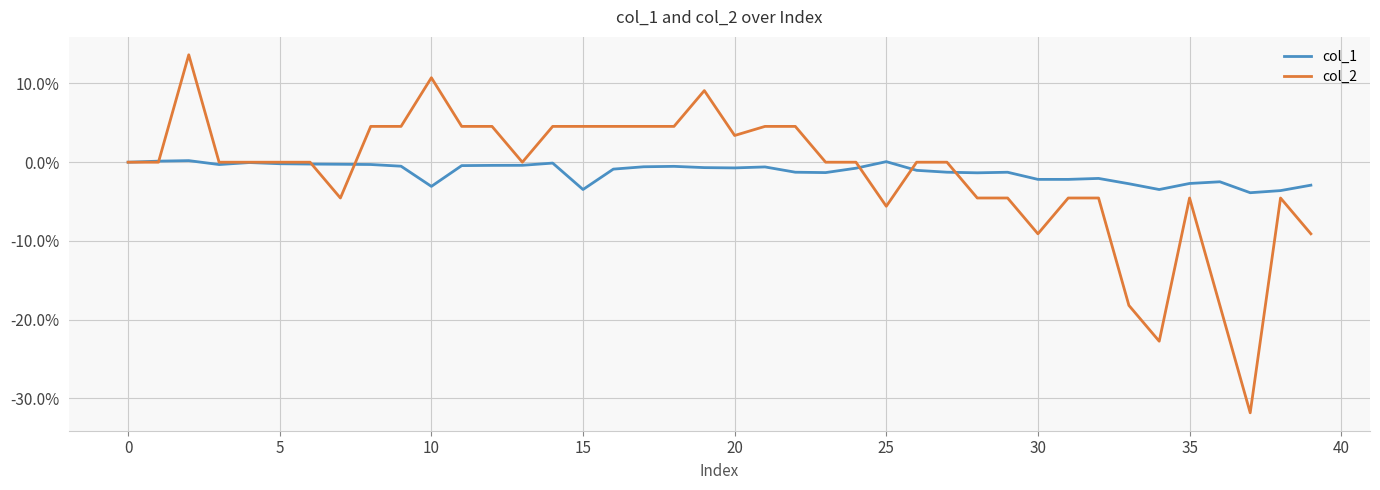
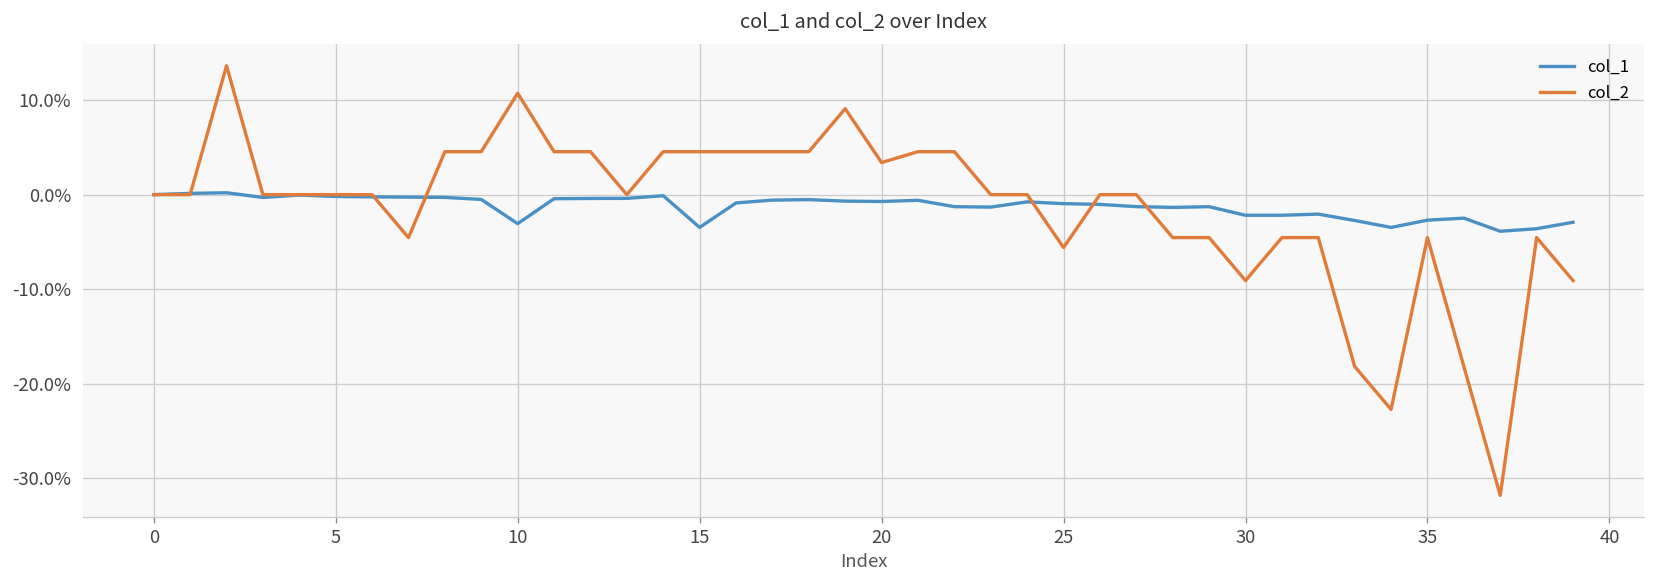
col_1, 25: 0% -> -1%
